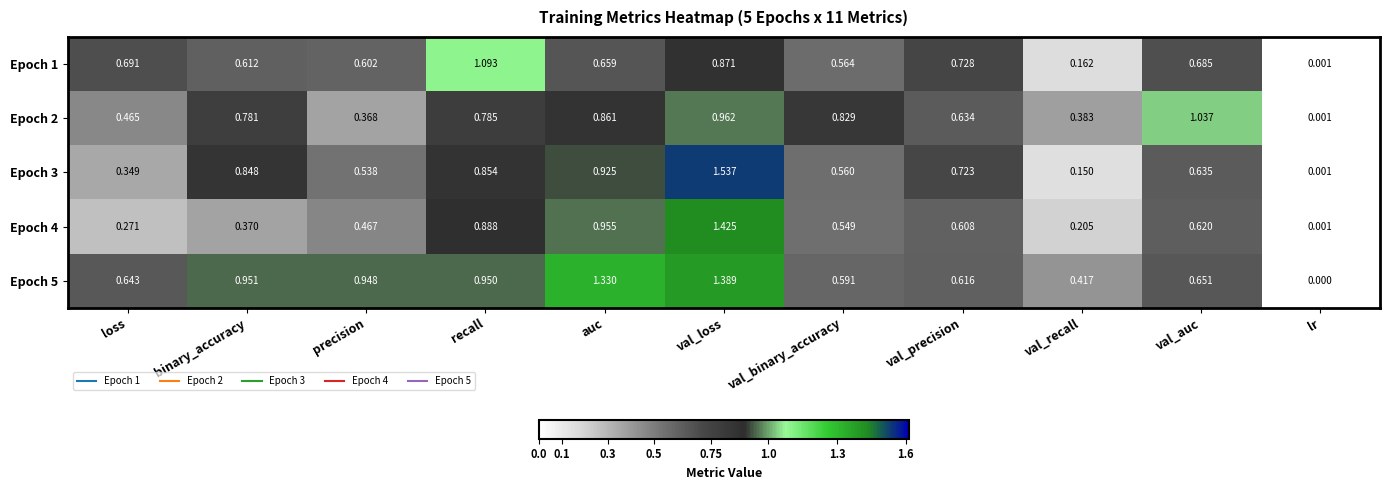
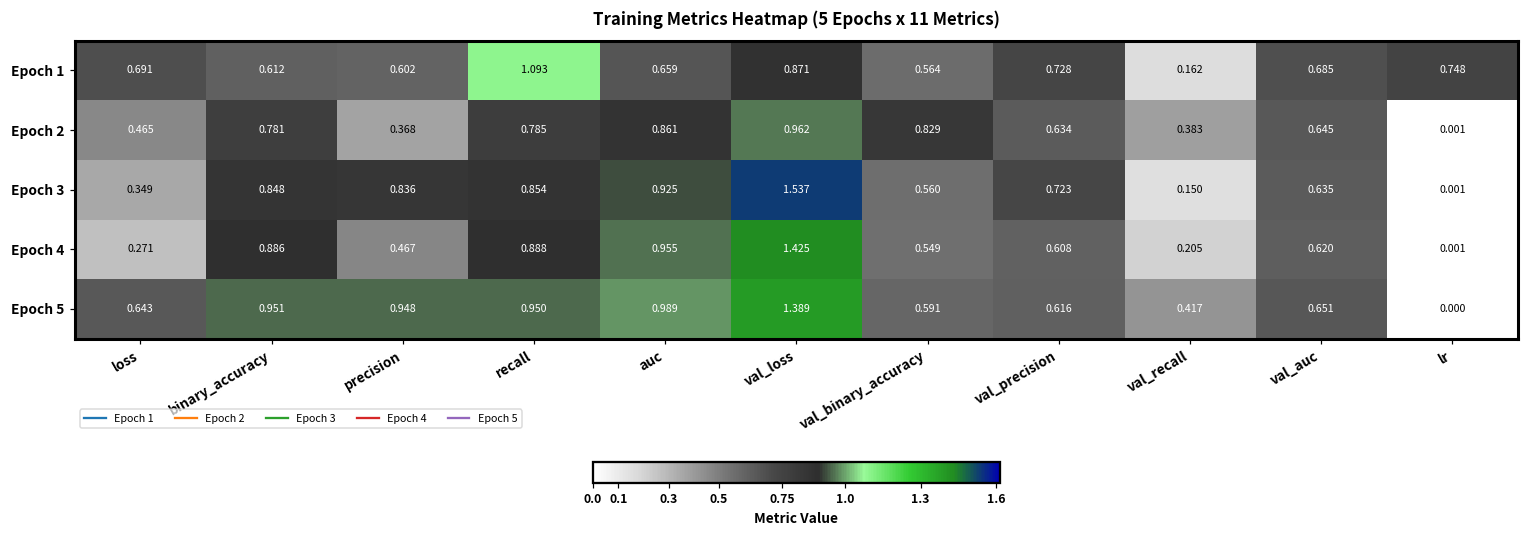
Epoch 1, lr: 0.001 -> 0.748
Epoch 2, val_auc: 1.037 -> 0.645
Epoch 3, precision: 0.538 -> 0.836
Epoch 4, binary_accuracy: 0.370 -> 0.886
Epoch 5, auc: 1.330 -> 0.989
